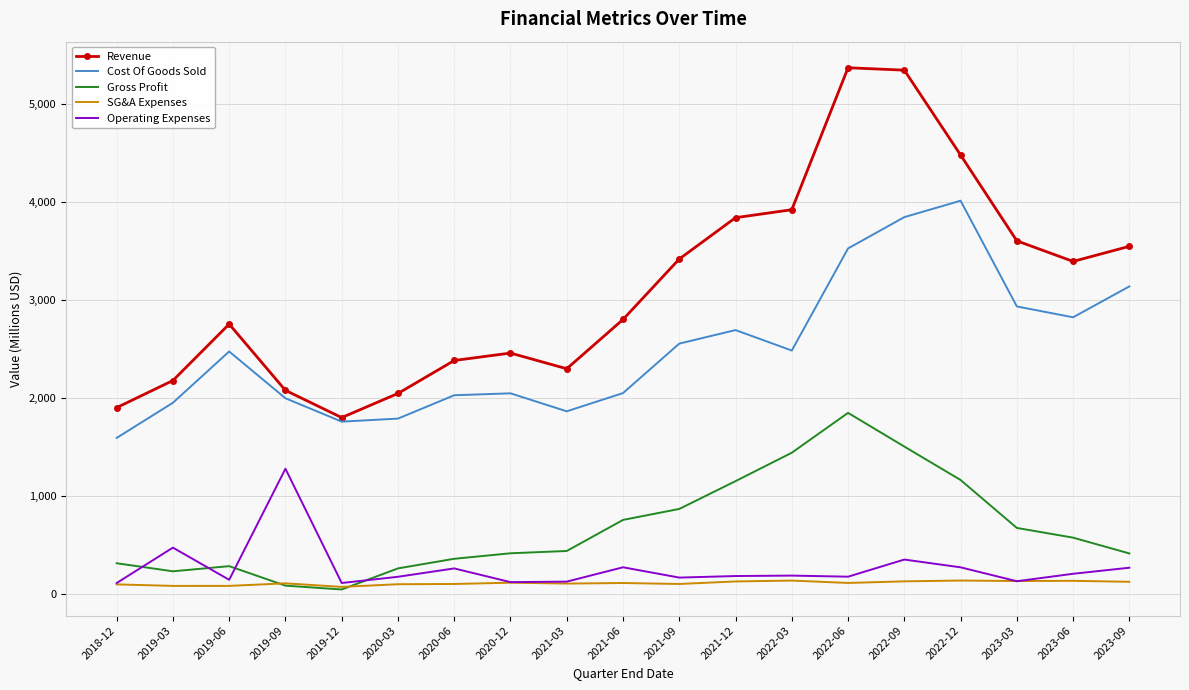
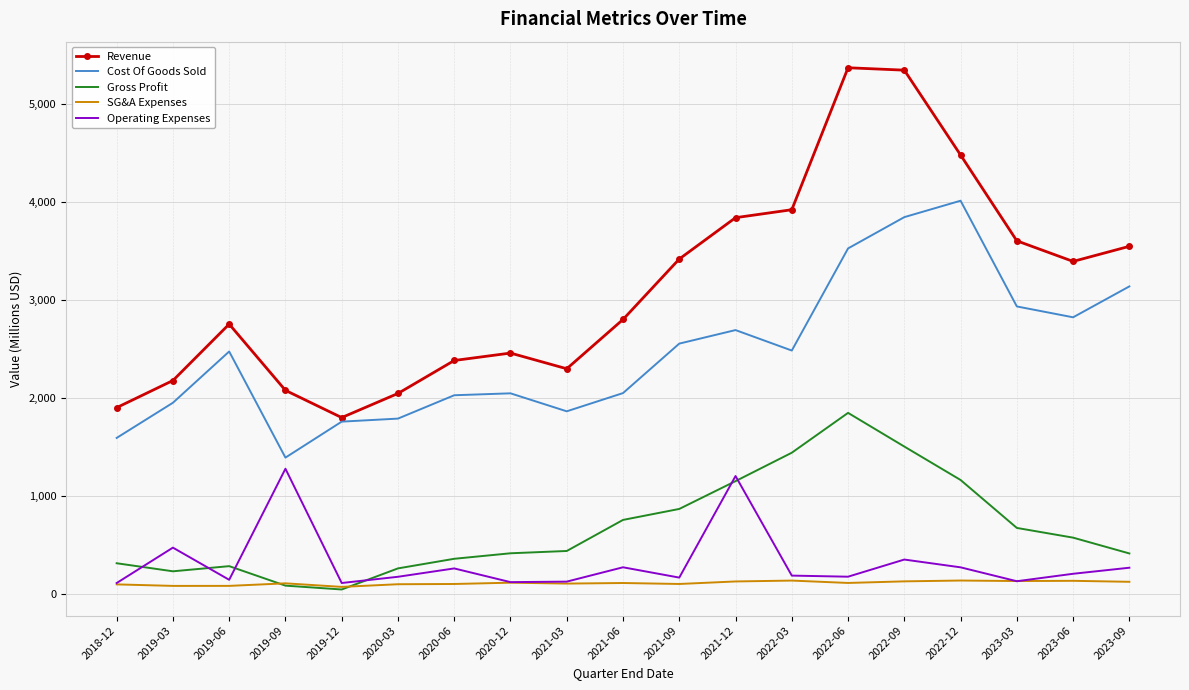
Cost Of Goods Sold, 2019-09: 2,000 -> 1,400
Operating Expenses, 2021-12: 200 -> 1,200
